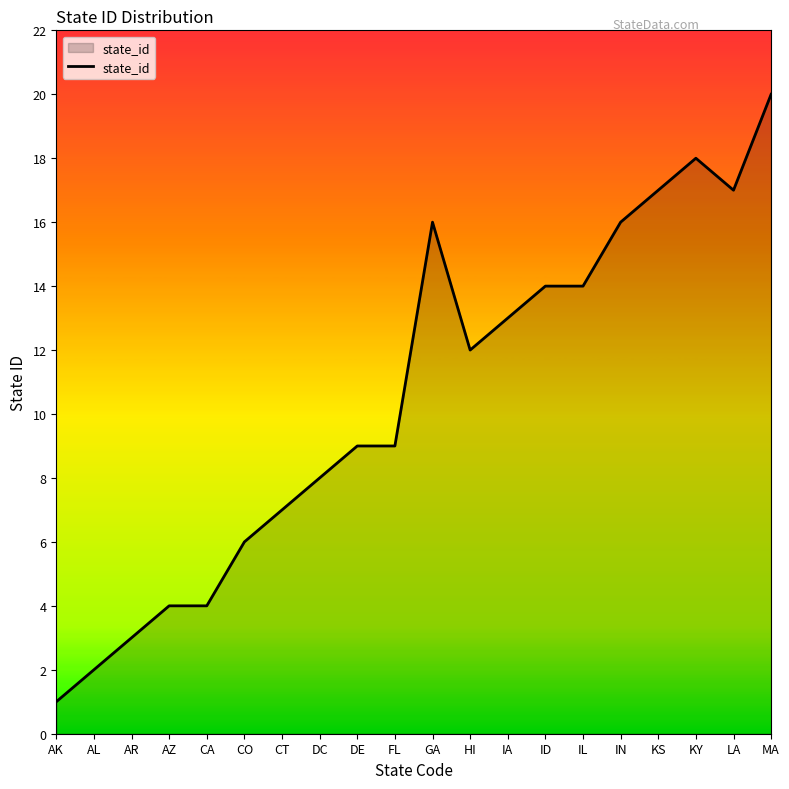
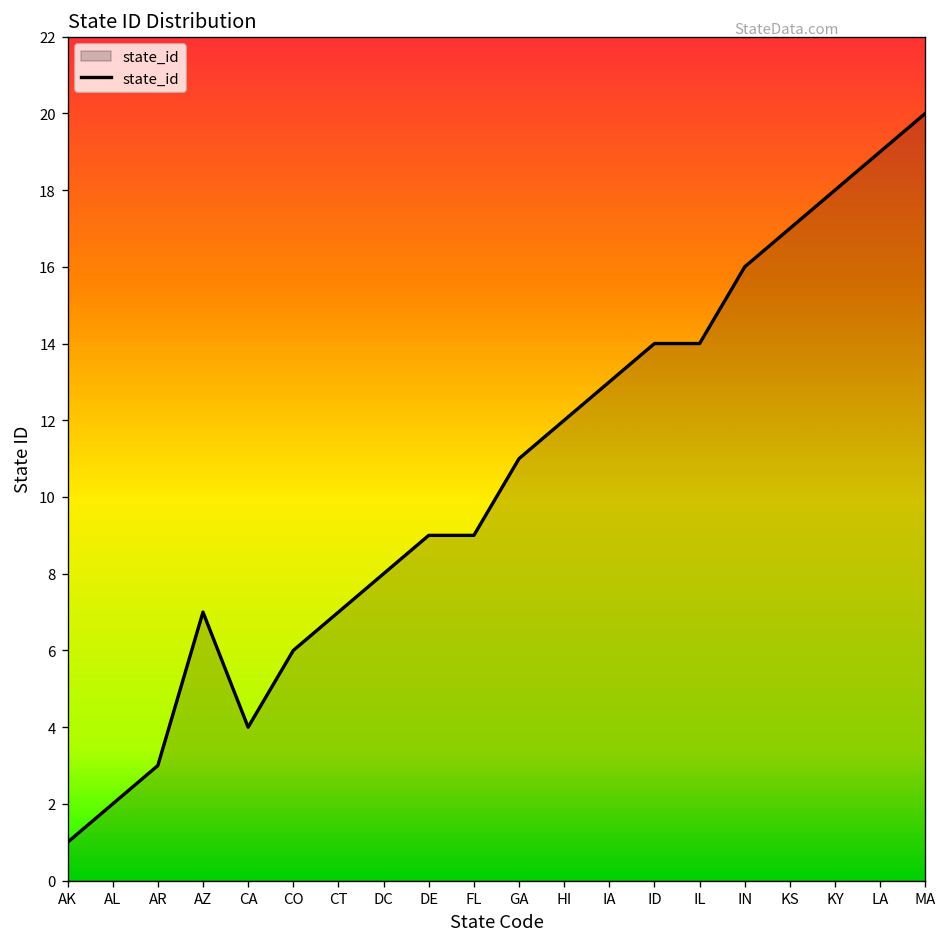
AZ: 4 -> 7
GA: 16 -> 11
LA: 17 -> 19
